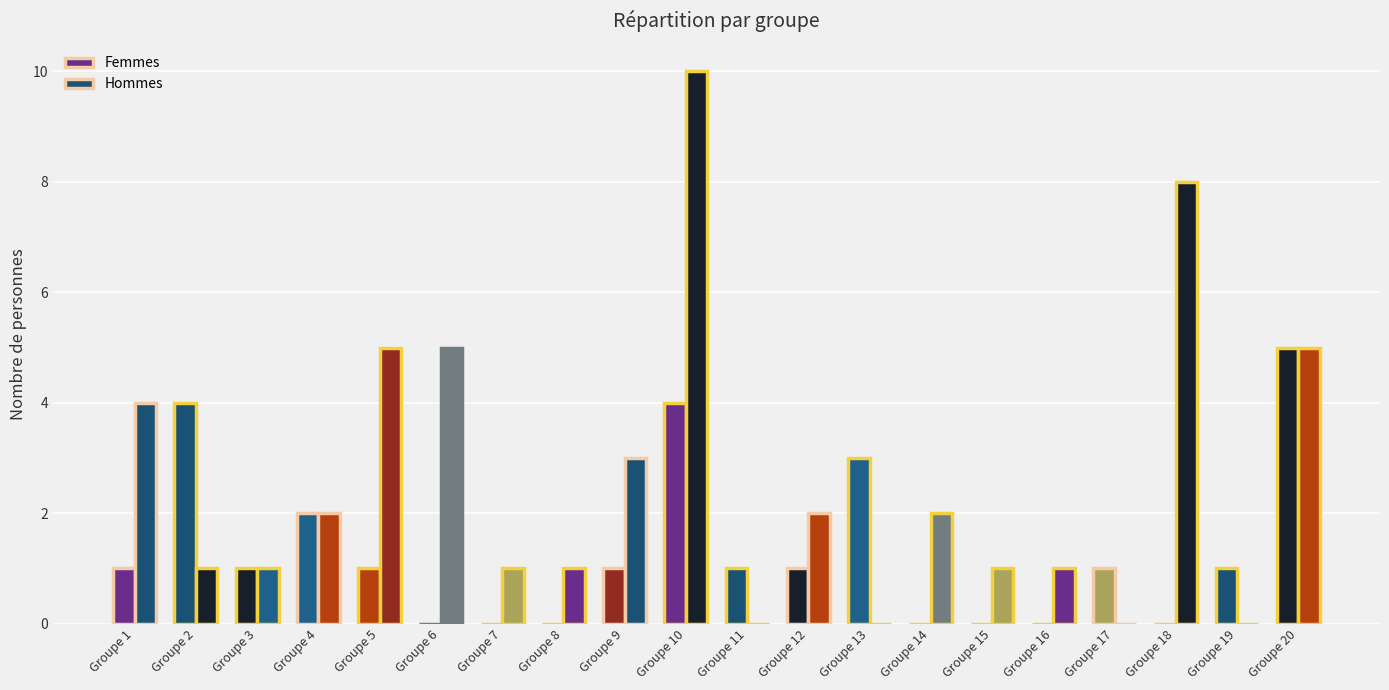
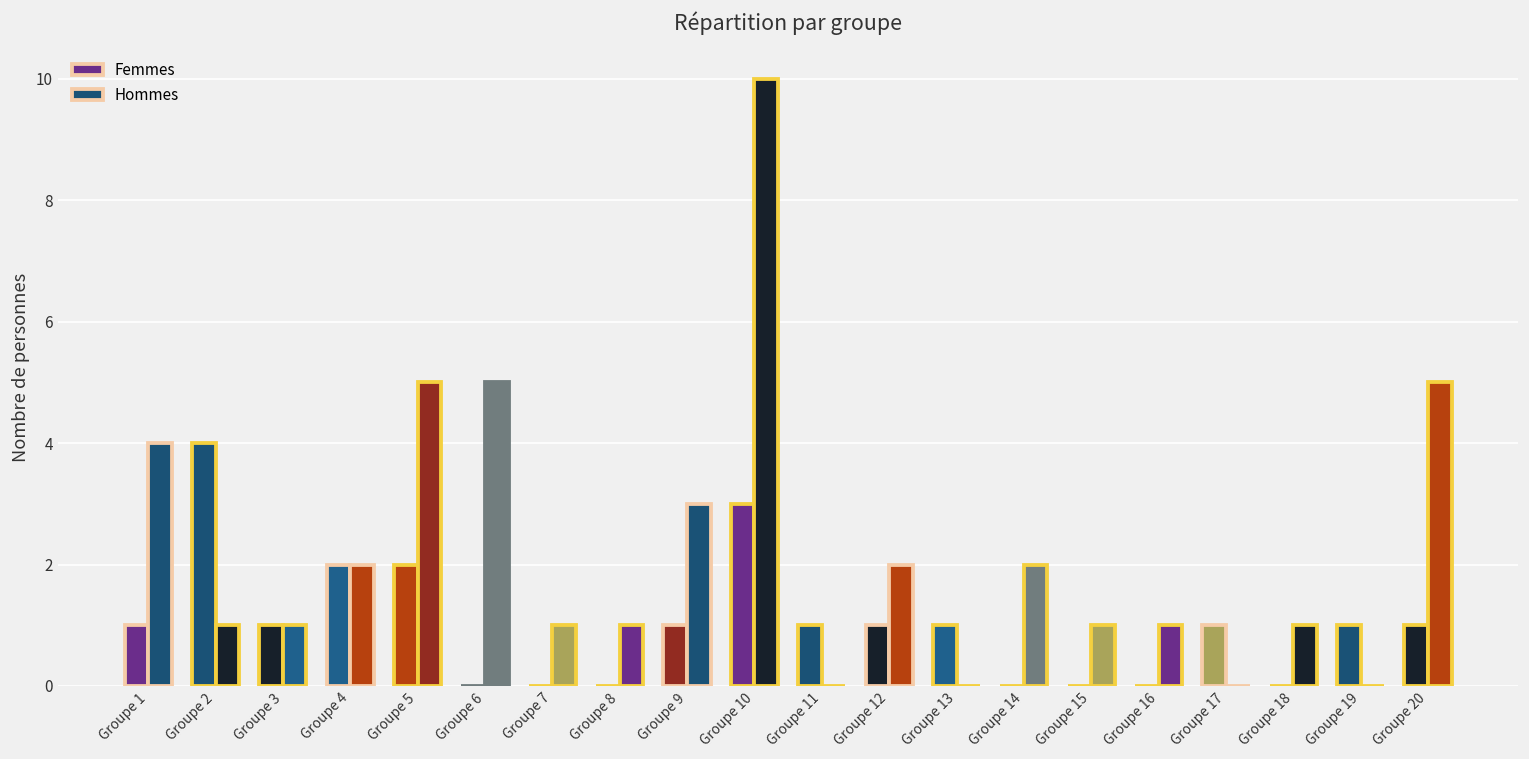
Femmes, Groupe 5: 1 -> 2
Femmes, Groupe 10: 4 -> 3
Femmes, Groupe 13: 3 -> 1
Hommes, Groupe 18: 8 -> 1
Femmes, Groupe 20: 5 -> 1
